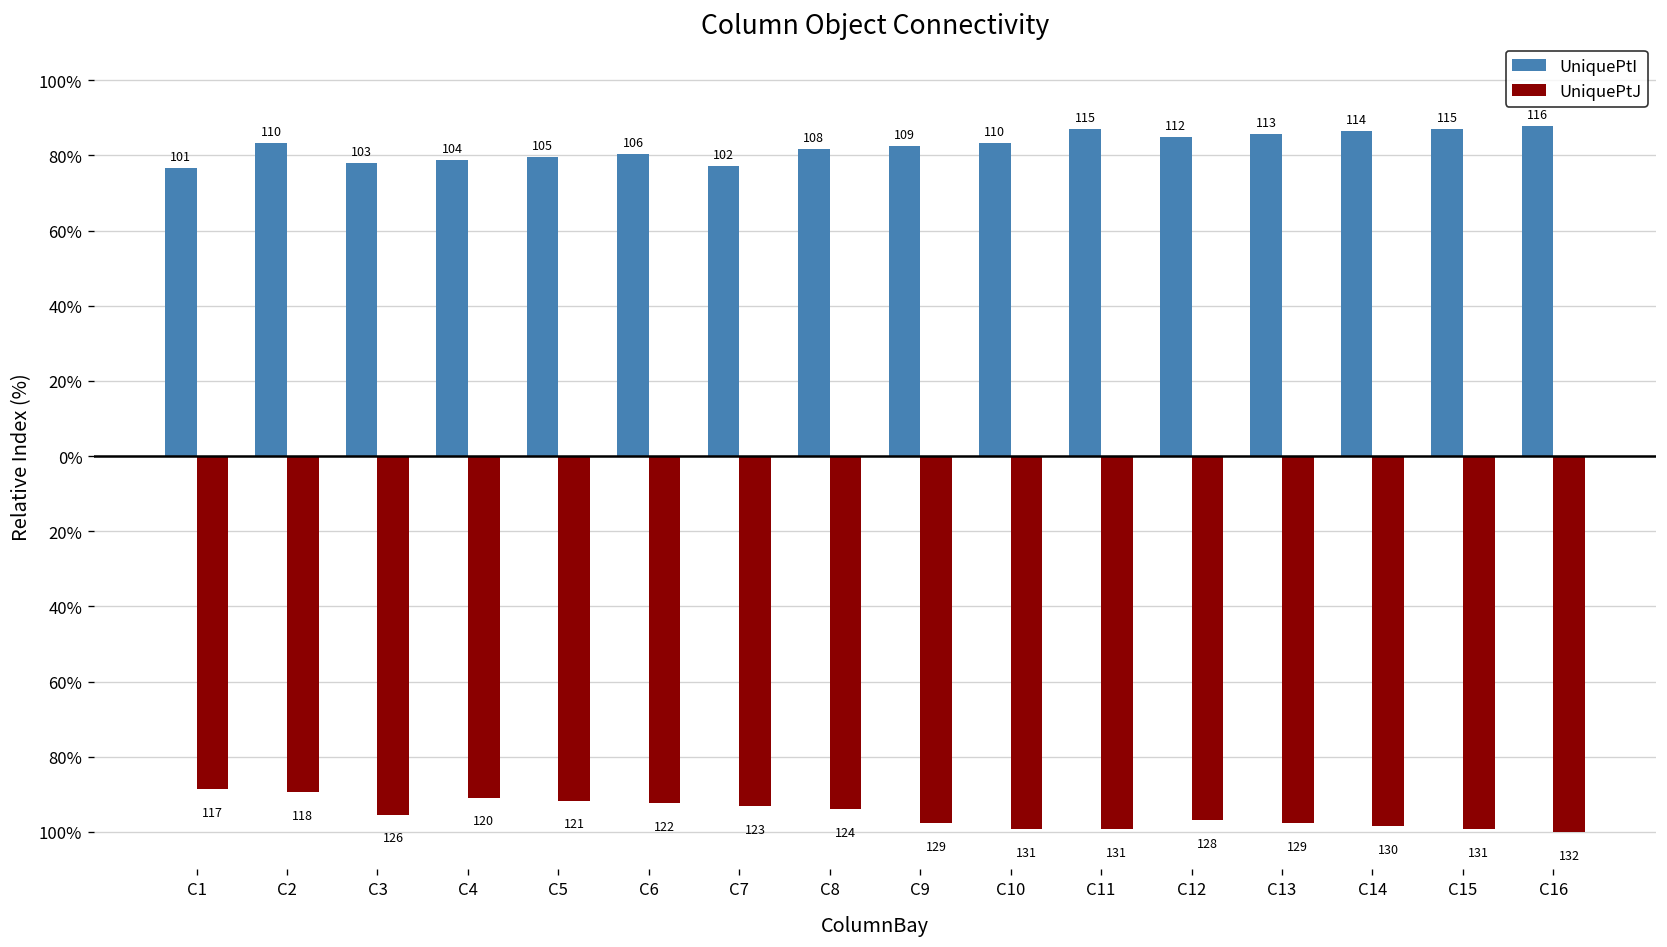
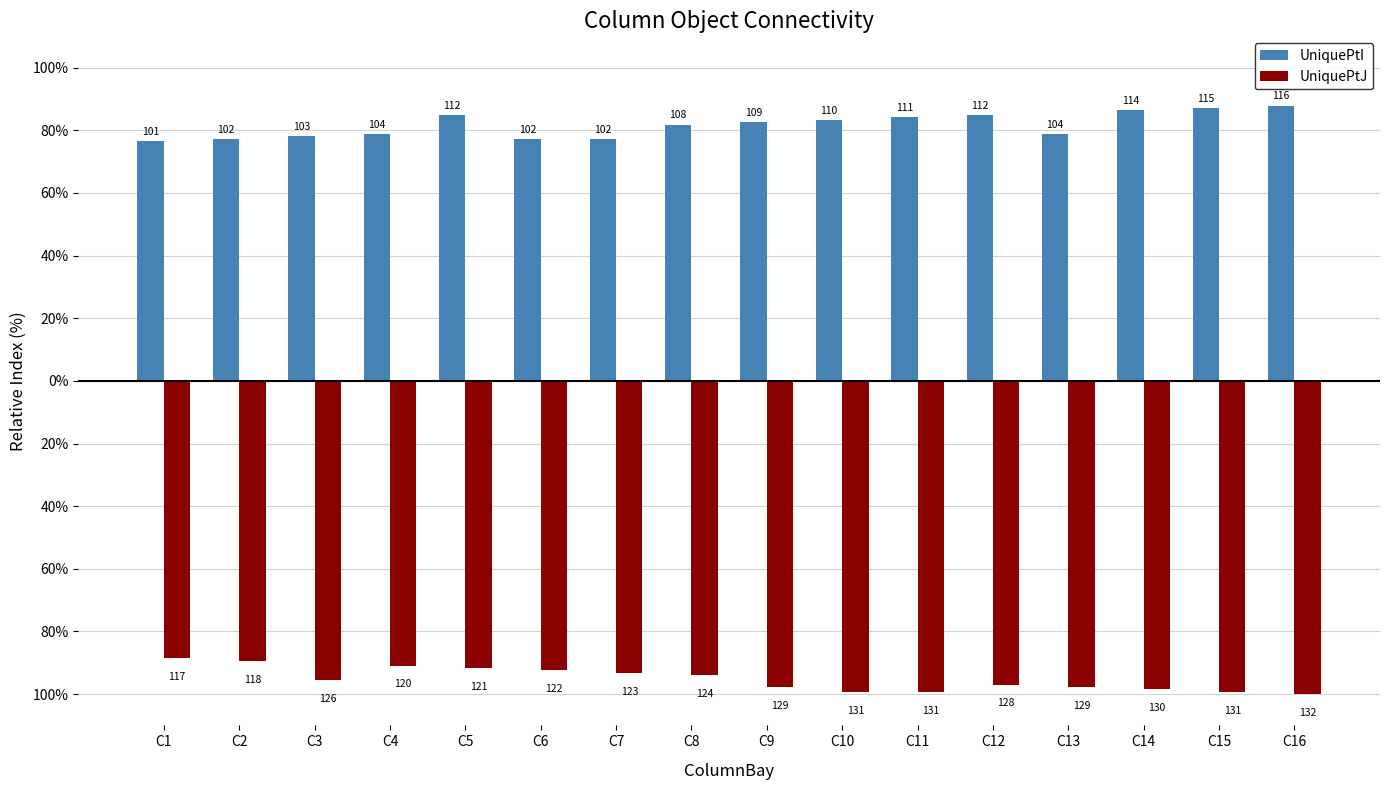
UniquePtI, C2: 110 -> 102
UniquePtI, C5: 105 -> 112
UniquePtI, C6: 106 -> 102
UniquePtI, C11: 115 -> 111
UniquePtI, C13: 113 -> 104
